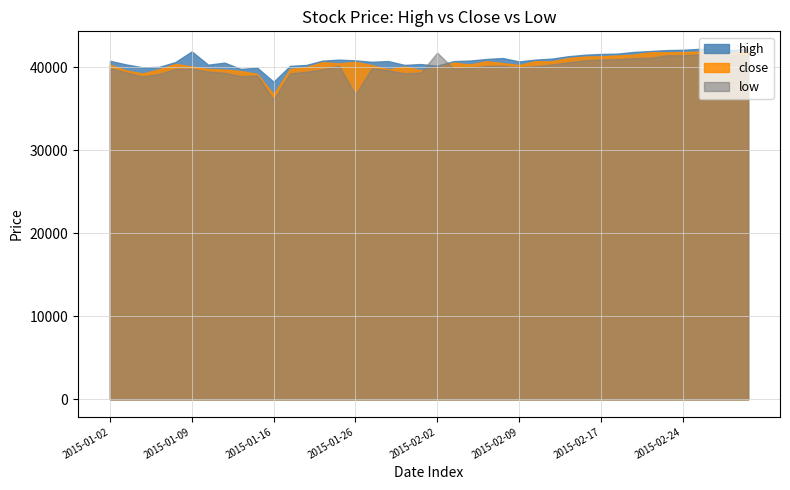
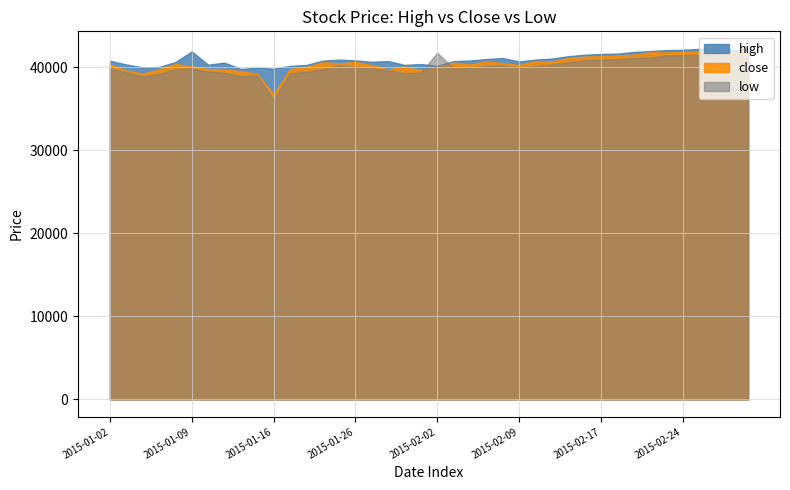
high, 2015-01-16: 38000 -> 40000
low, 2015-01-26: 37000 -> 40000
